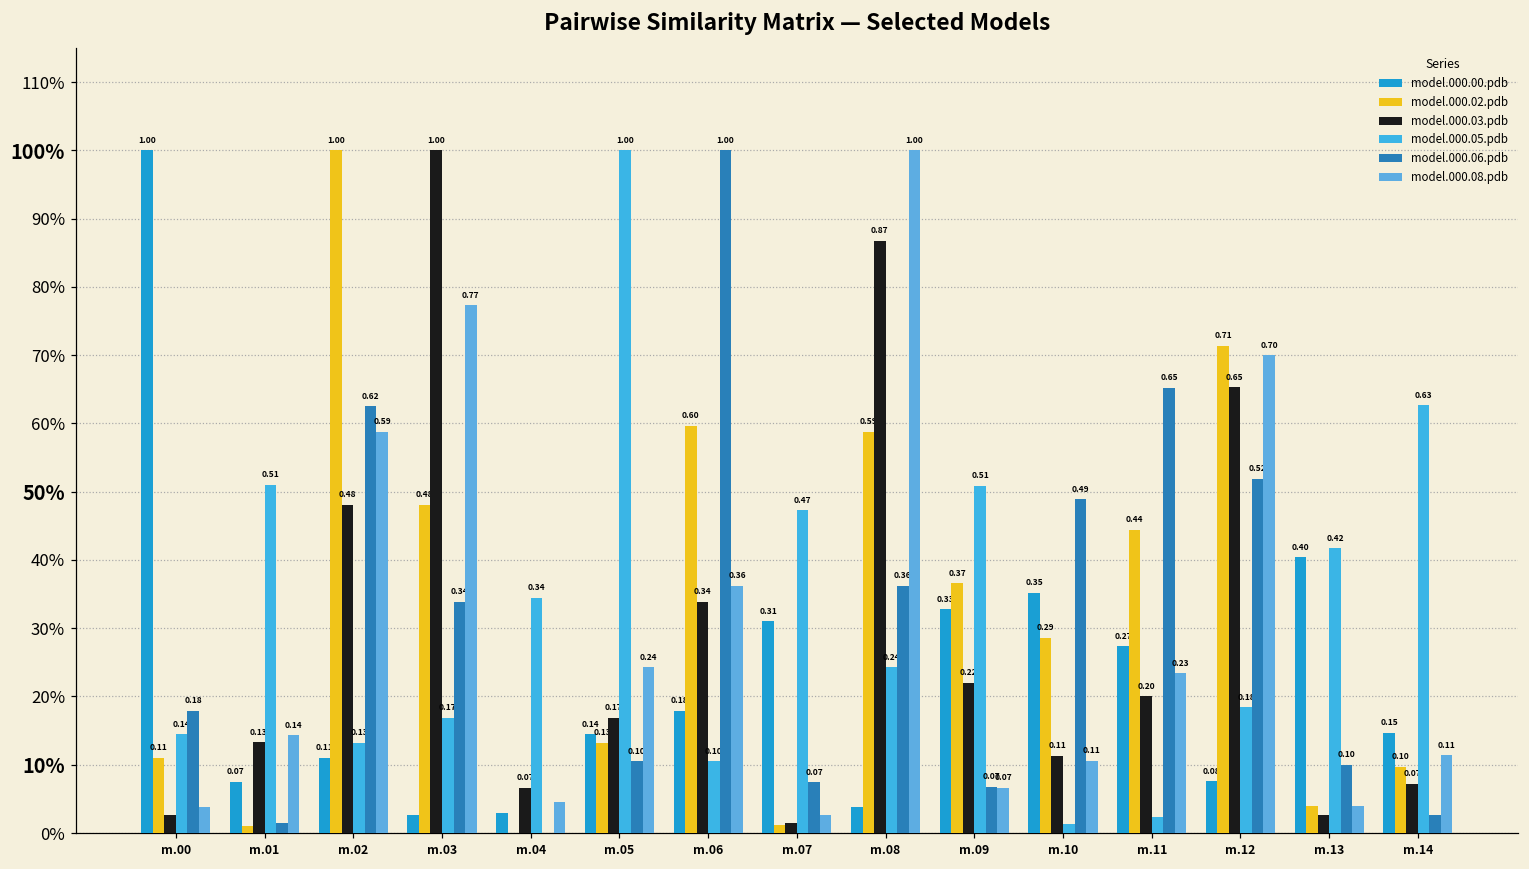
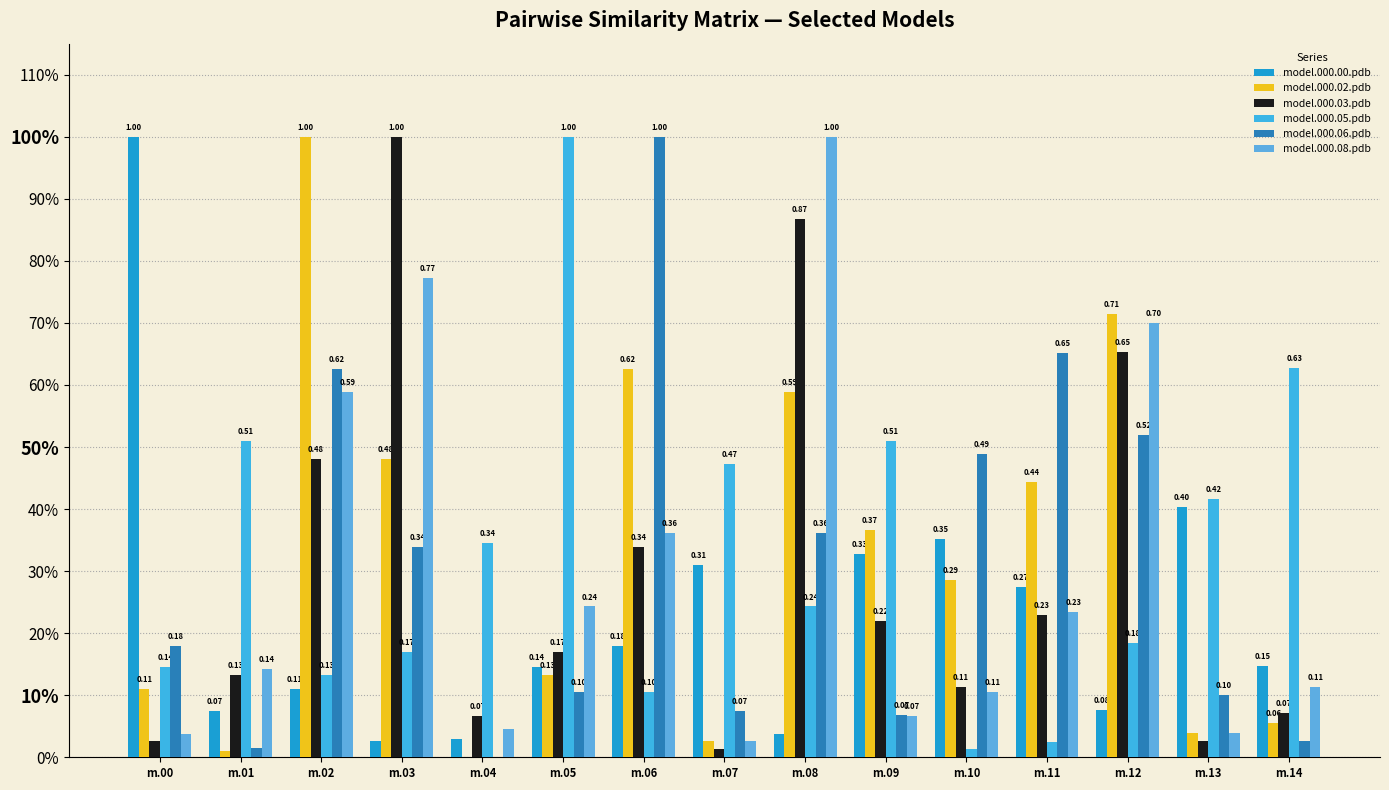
model.000.02.pdb, m.06: 0.60 -> 0.62
model.000.02.pdb, m.07: 1% -> 3%
model.000.03.pdb, m.11: 0.20 -> 0.23
model.000.02.pdb, m.14: 0.10 -> 0.06
